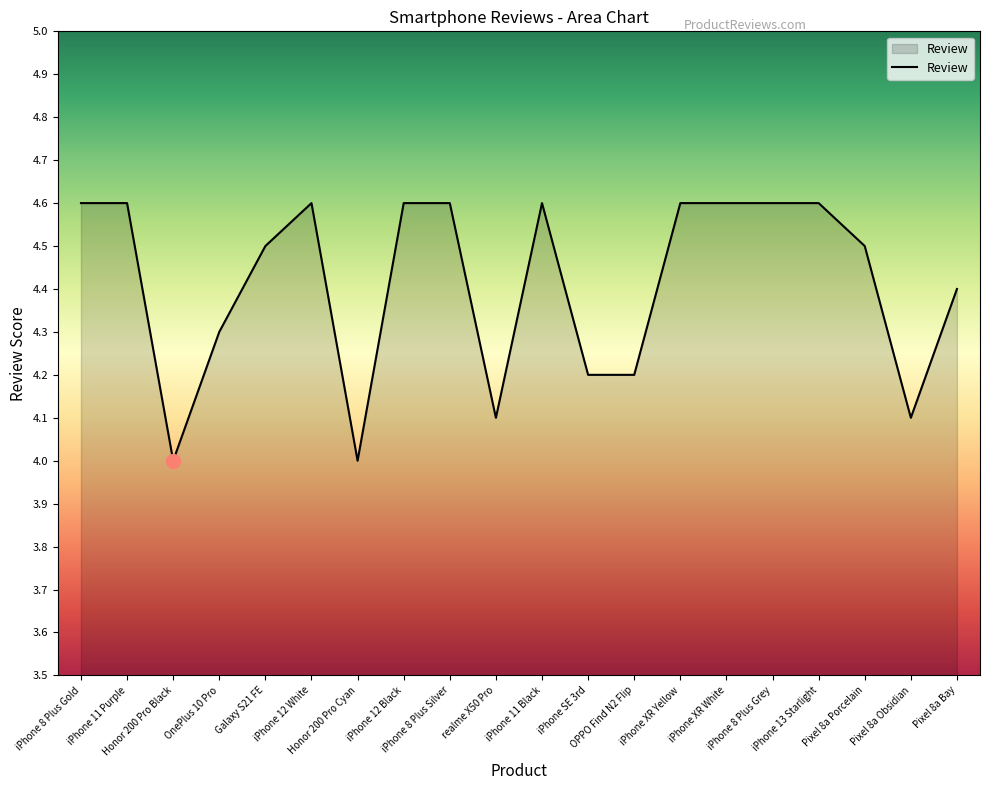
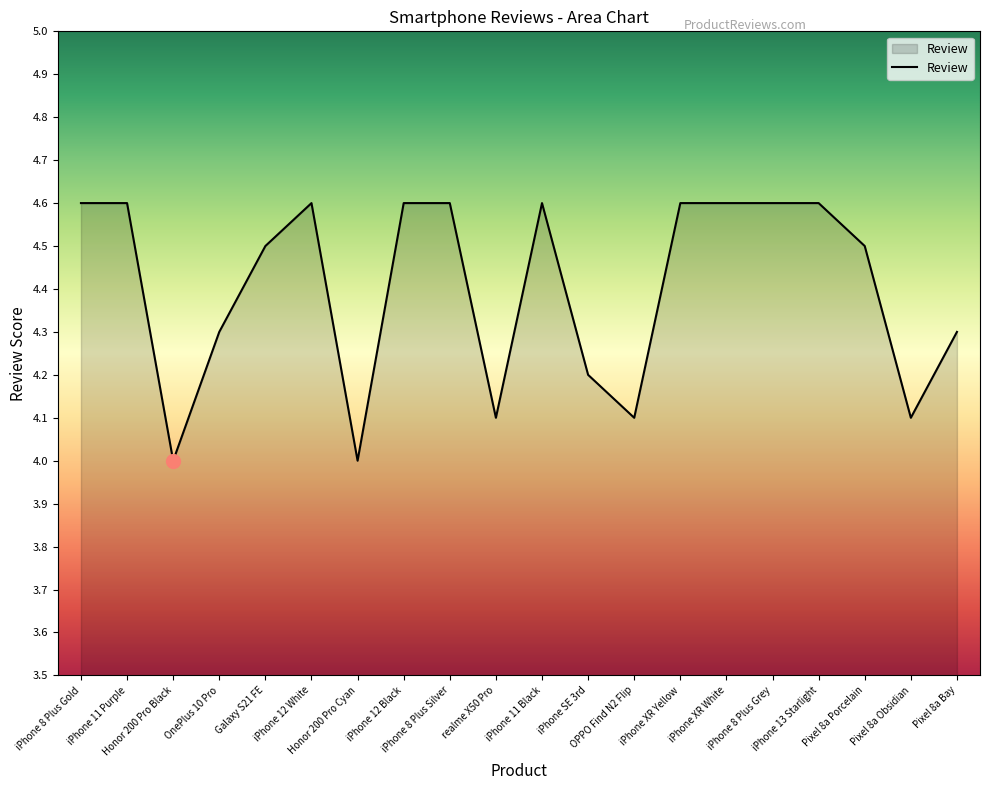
Review, OPPO Find N2 Flip: 4.2 -> 4.1
Review, Pixel 8a Bay: 4.4 -> 4.3
